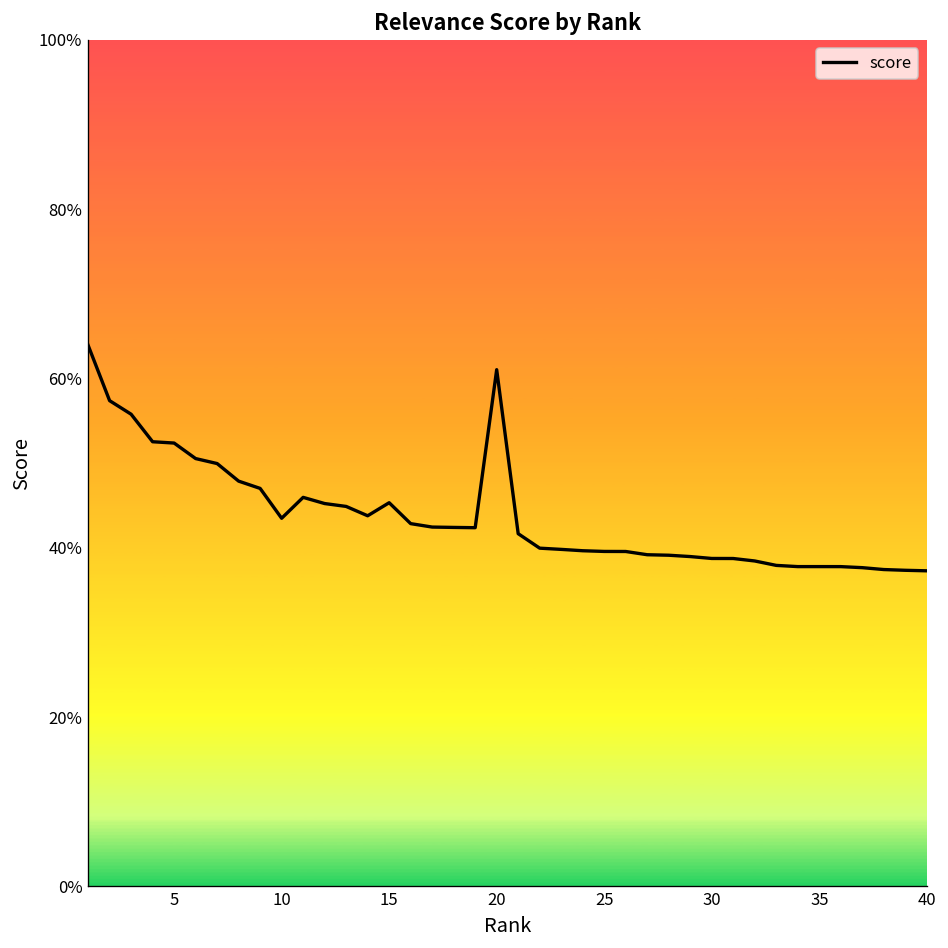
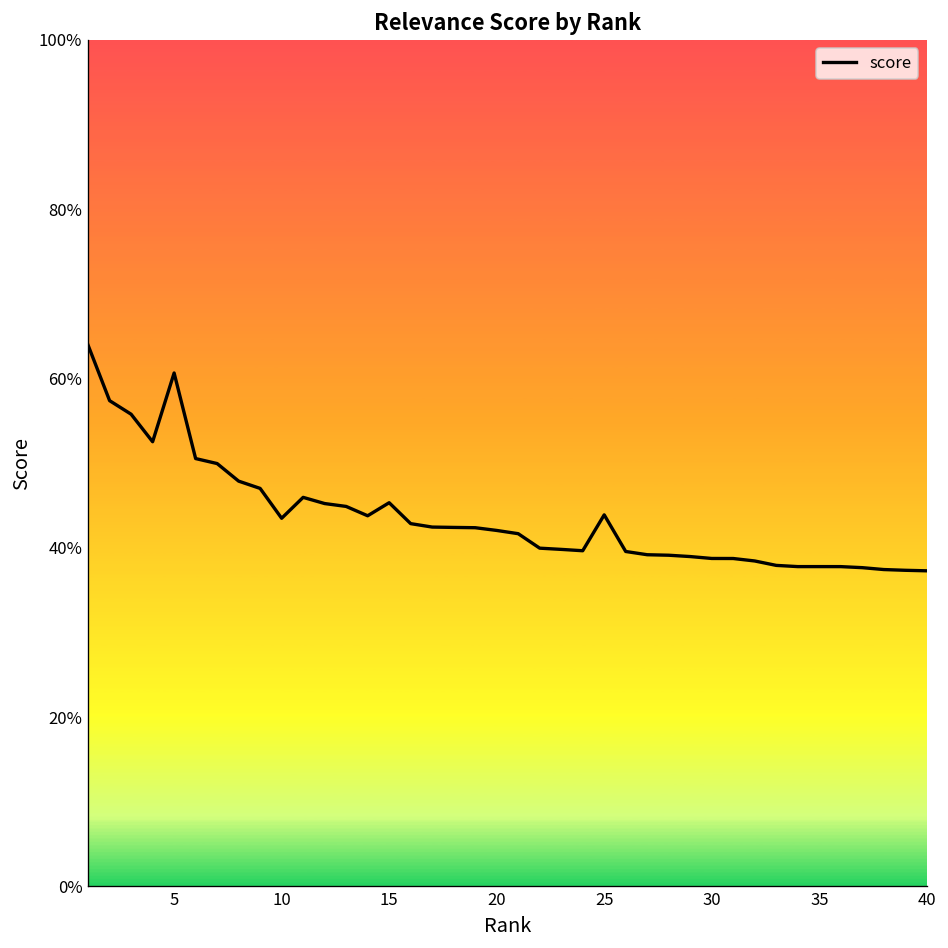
5: 52% -> 61%
20: 61% -> 42%
25: 40% -> 44%
